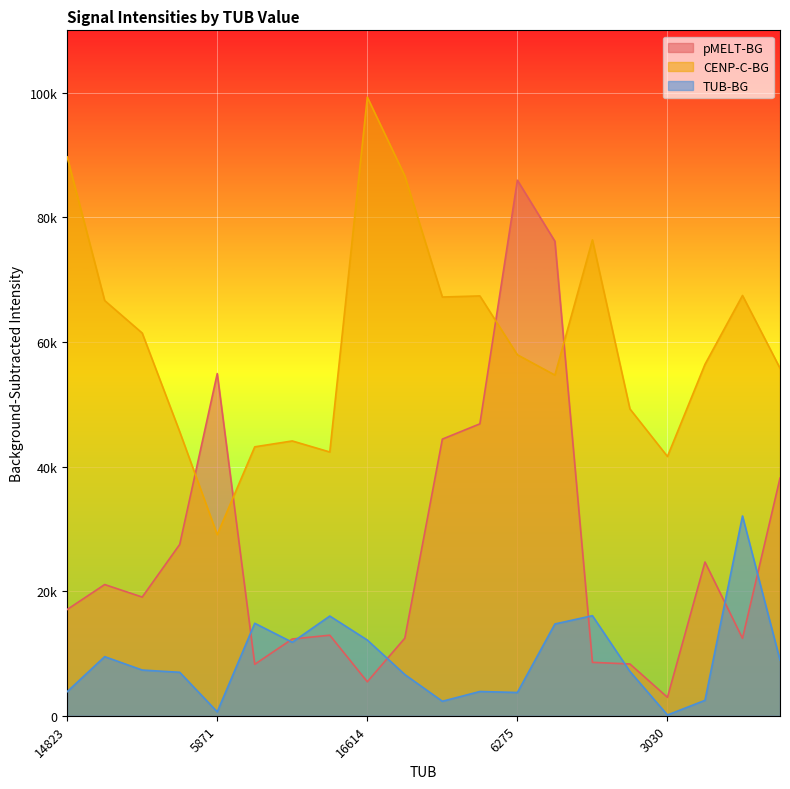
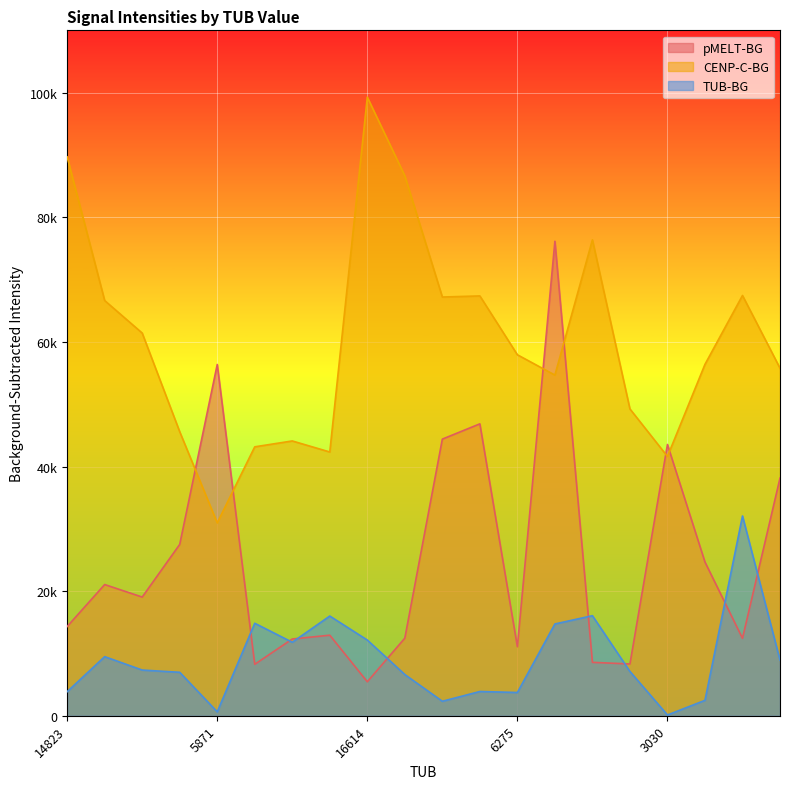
pMELT-BG, 14823: 17000 -> 14000
pMELT-BG, 5871: 55000 -> 56000
CENP-C-BG, 5871: 29000 -> 31000
pMELT-BG, 6275: 86000 -> 11000
pMELT-BG, 3030: 3000 -> 44000
